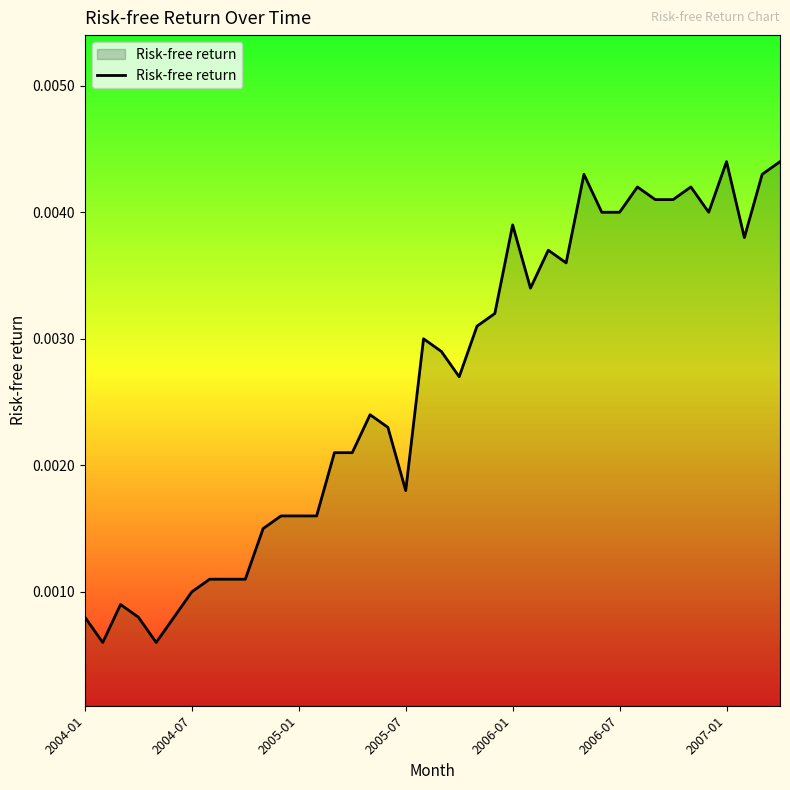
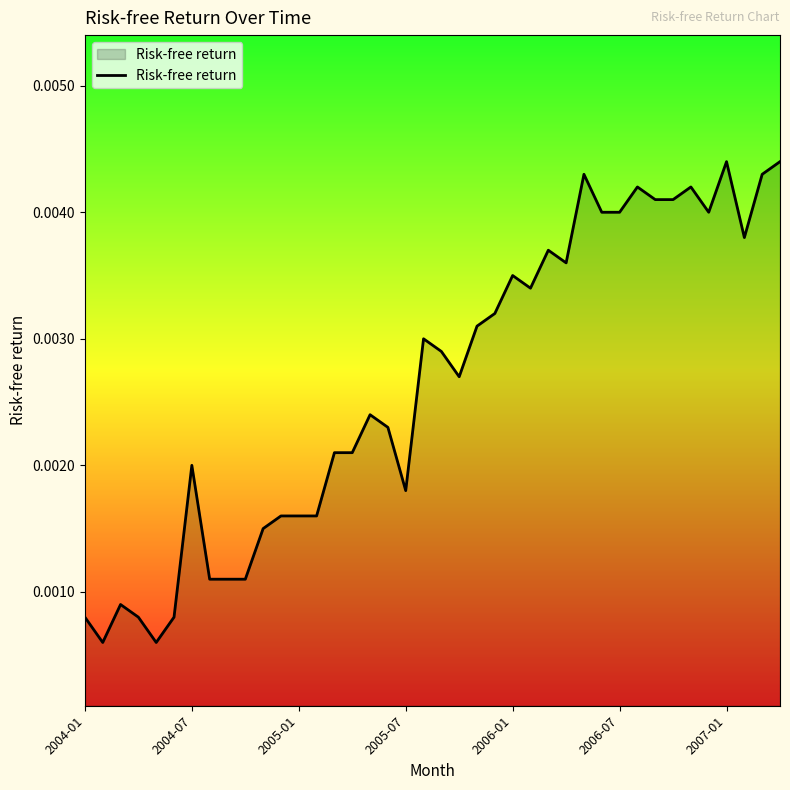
2004-07: 0.001 -> 0.002
2006-01: 0.0039 -> 0.0035
